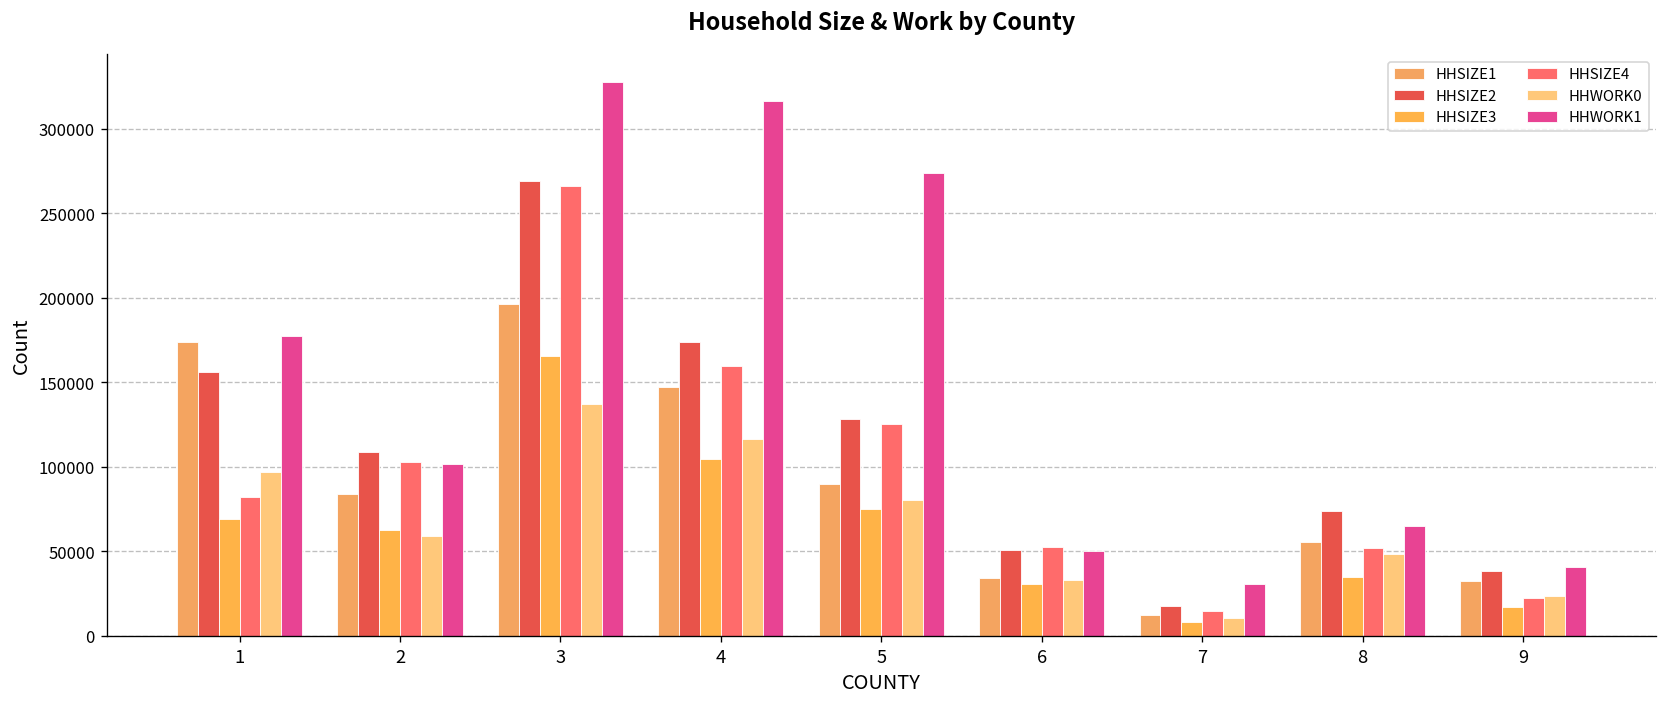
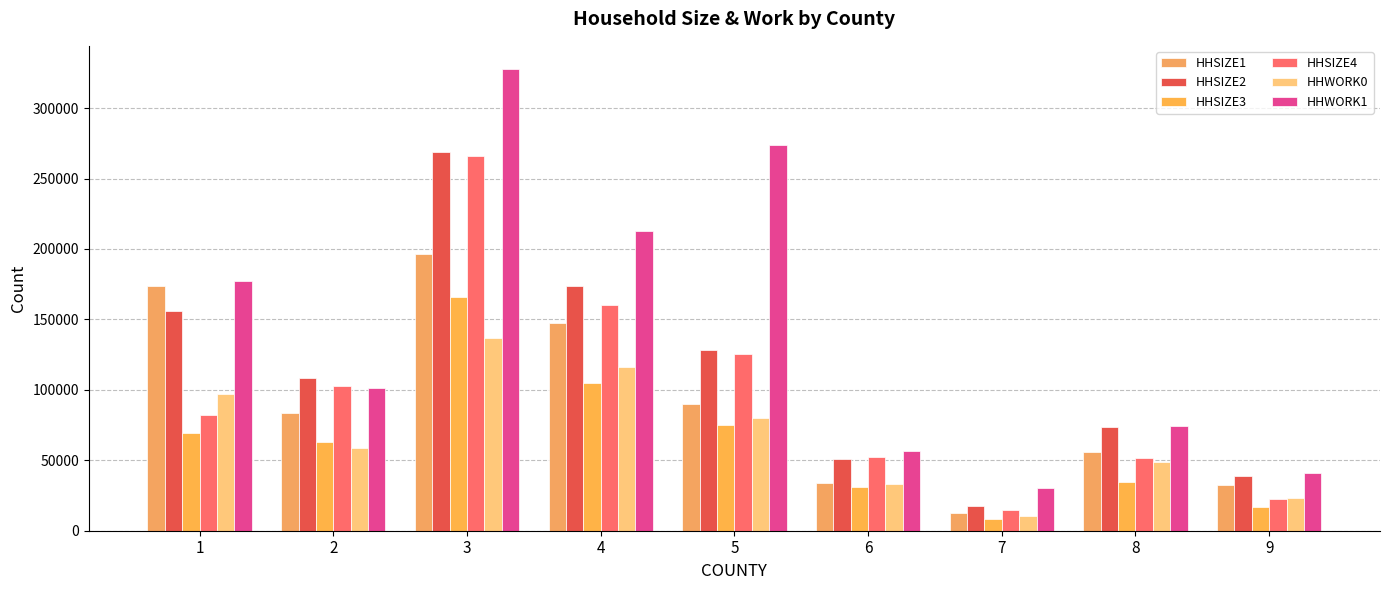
HHWORK1, 4: 317000 -> 213000
HHWORK1, 6: 50000 -> 57000
HHWORK1, 8: 65000 -> 75000
